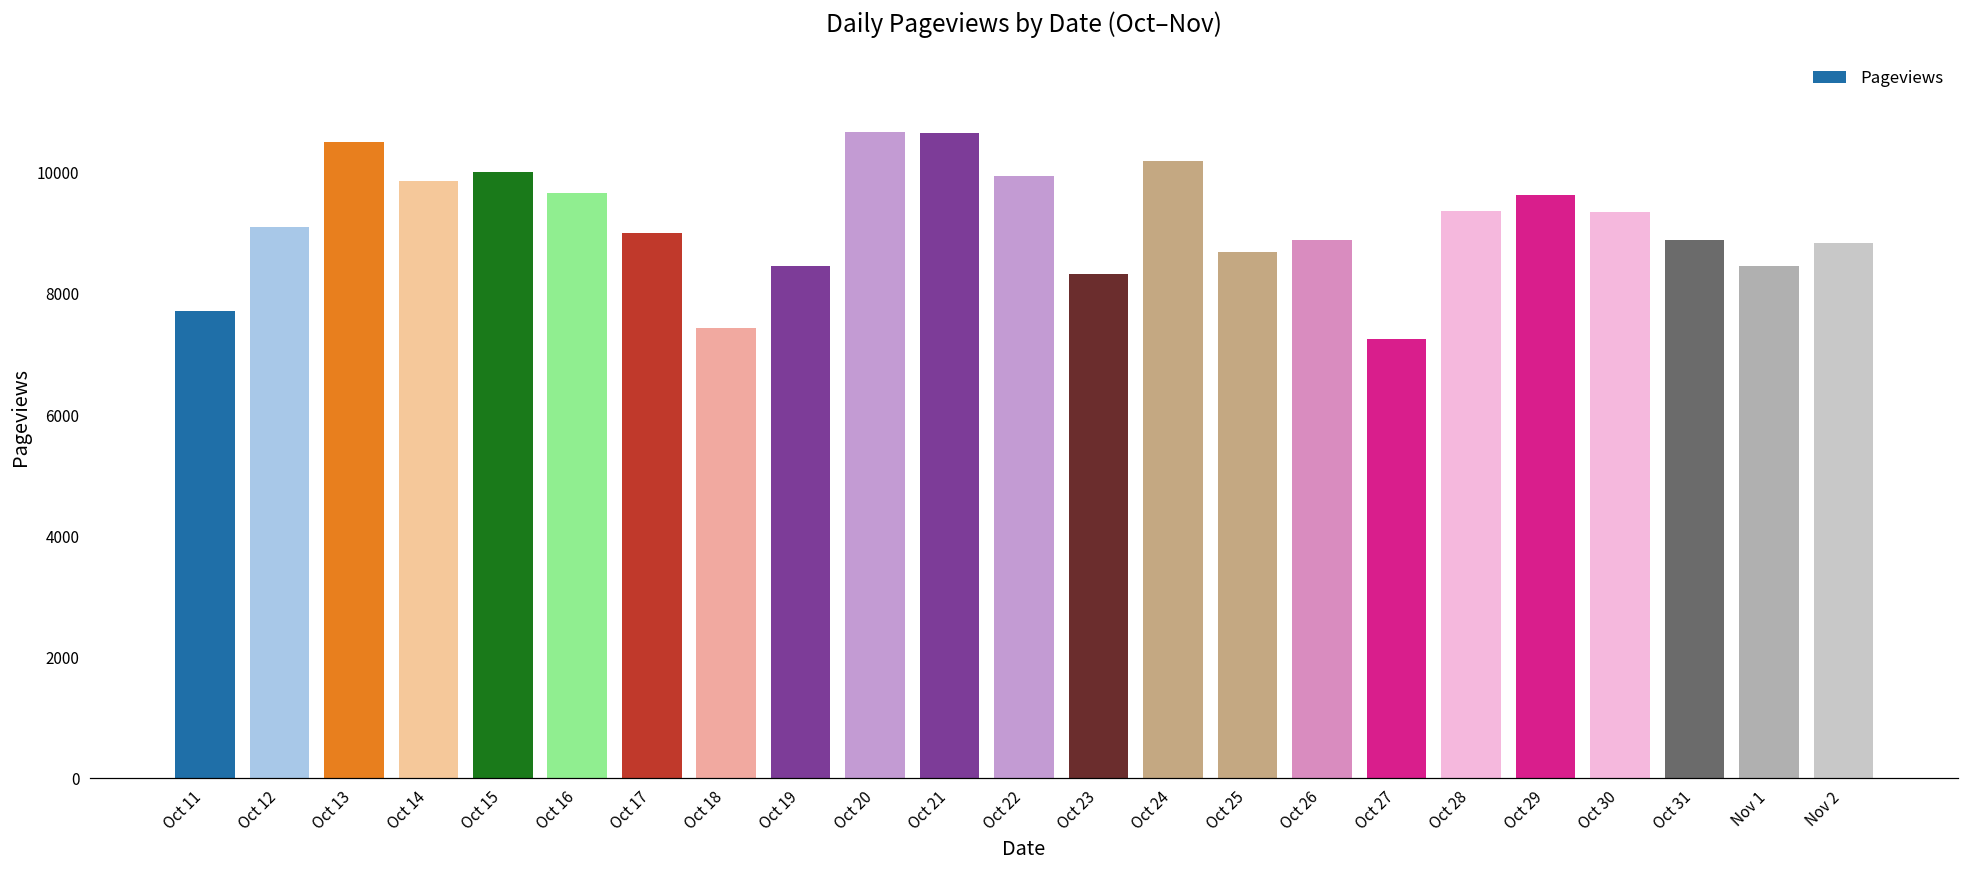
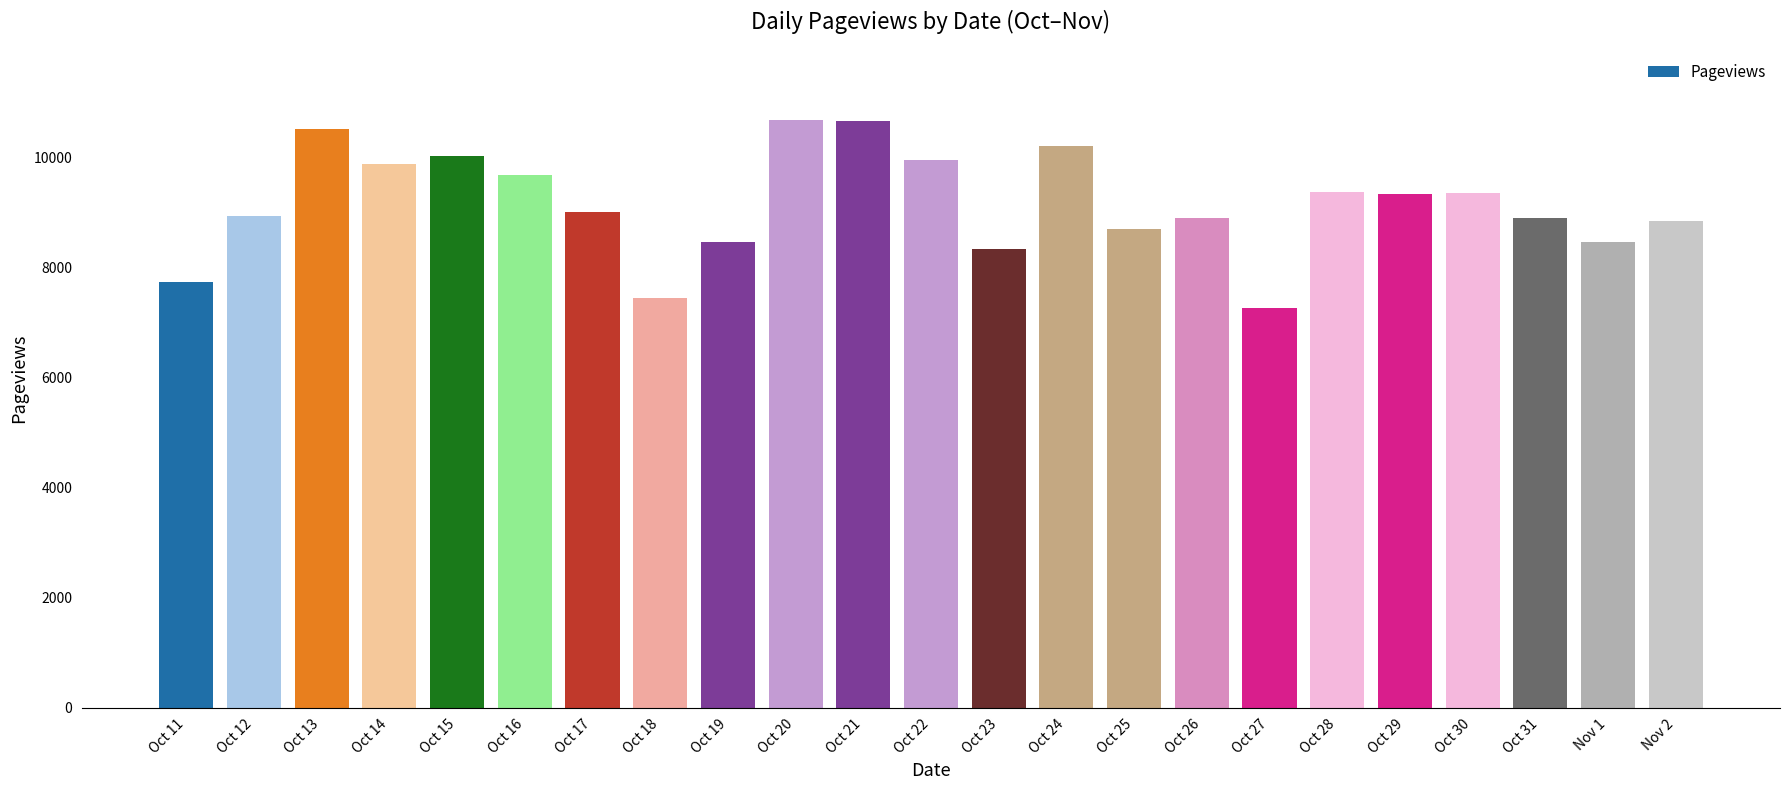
Oct 12: 9100 -> 8900
Oct 29: 9600 -> 9300
